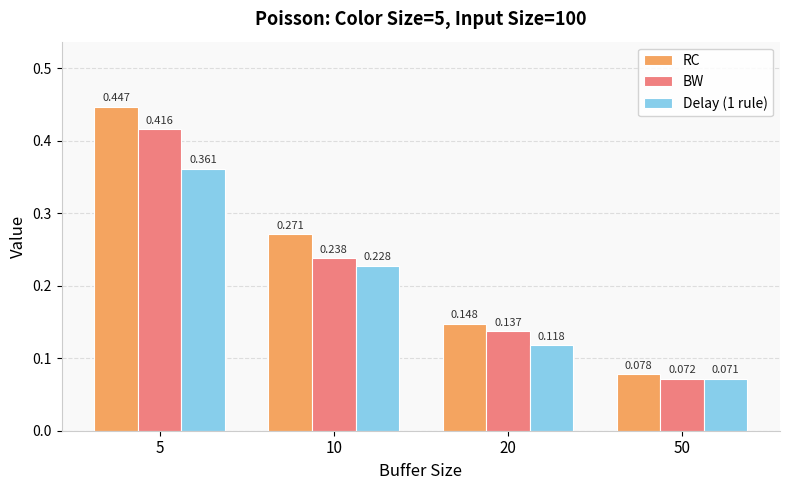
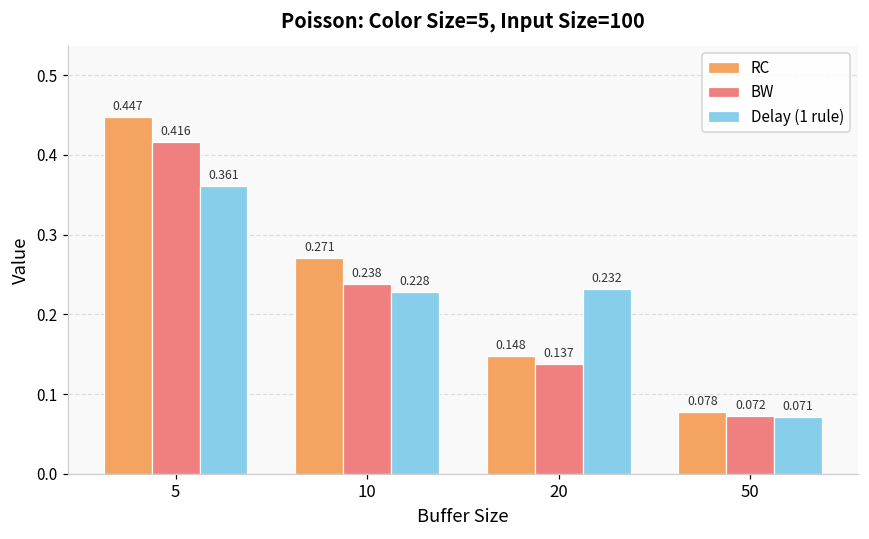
Delay (1 rule), 20: 0.118 -> 0.232
